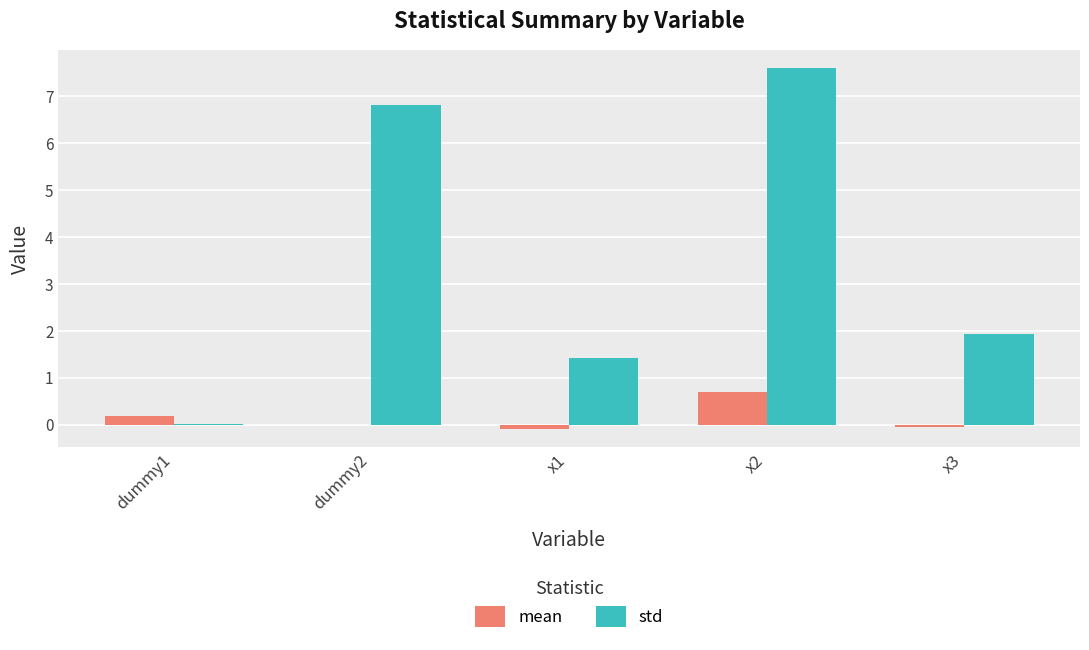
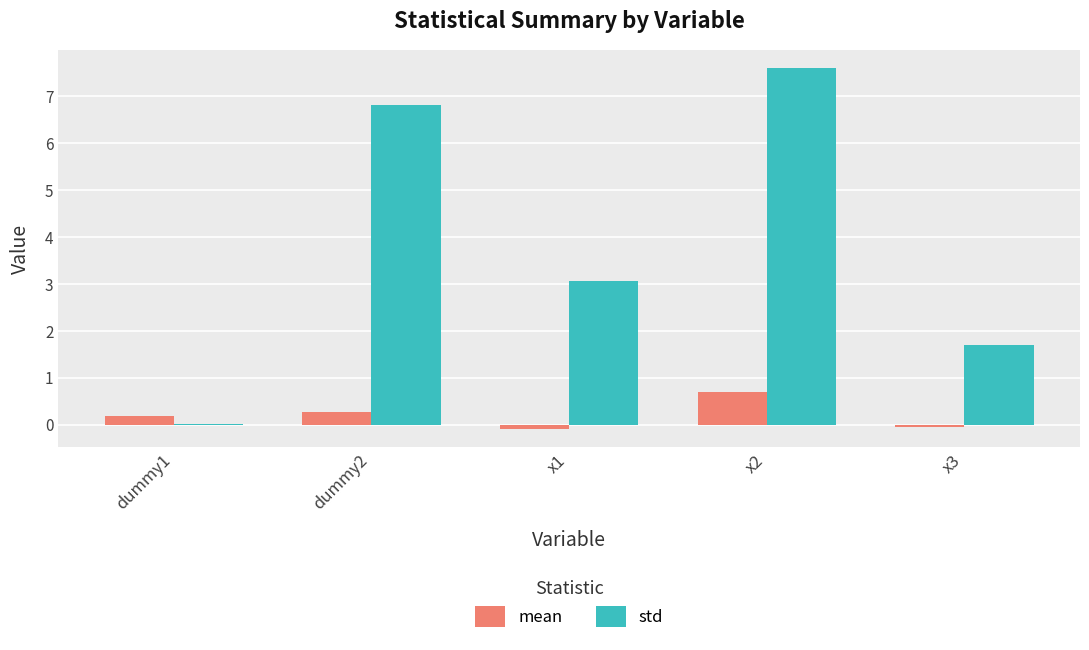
mean, dummy2: 0.0 -> 0.3
std, x1: 1.4 -> 3.1
std, x3: 1.9 -> 1.7
